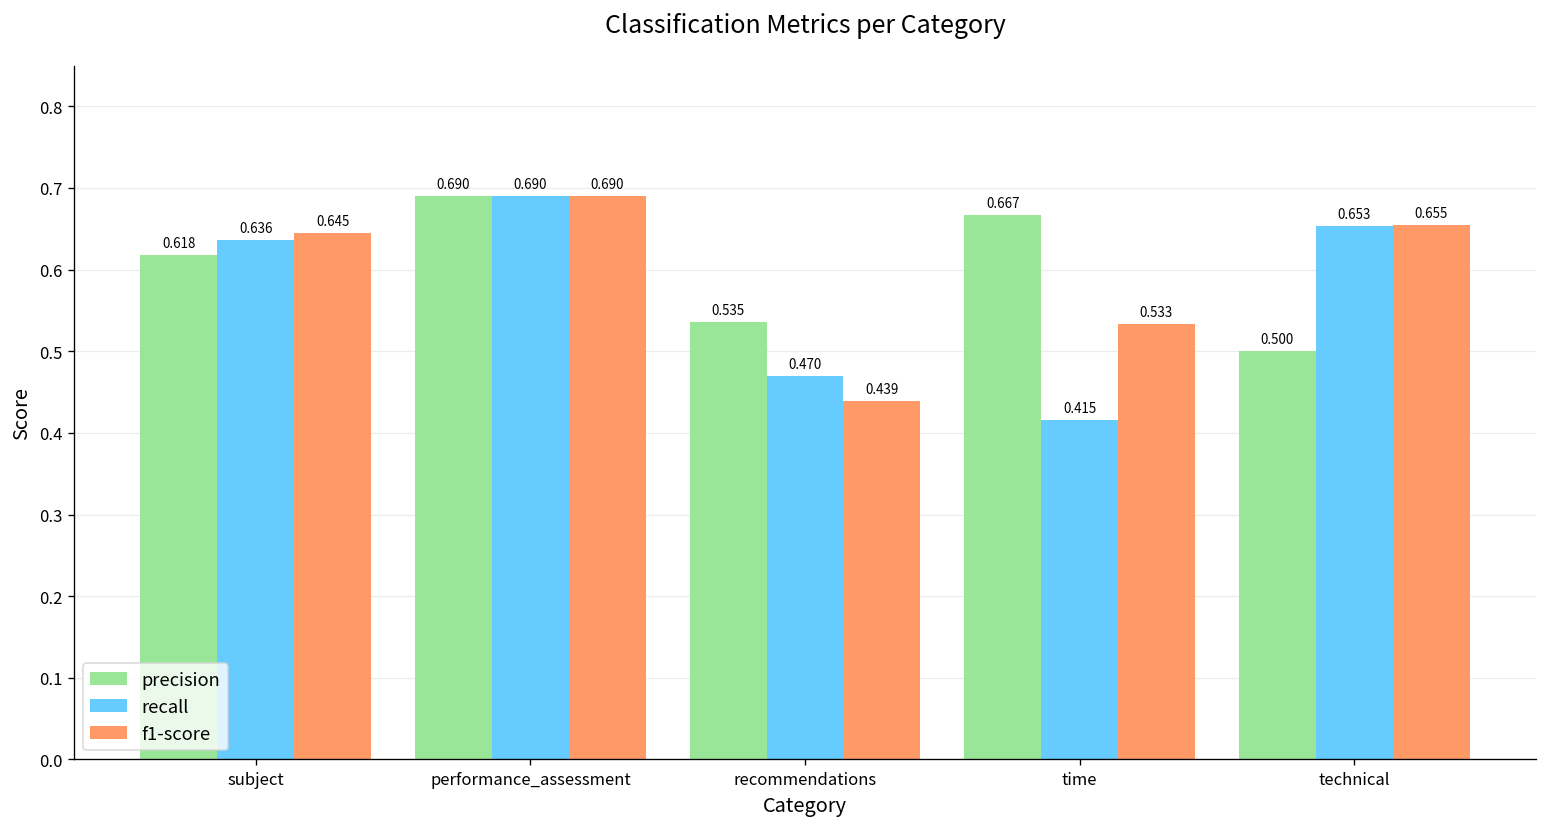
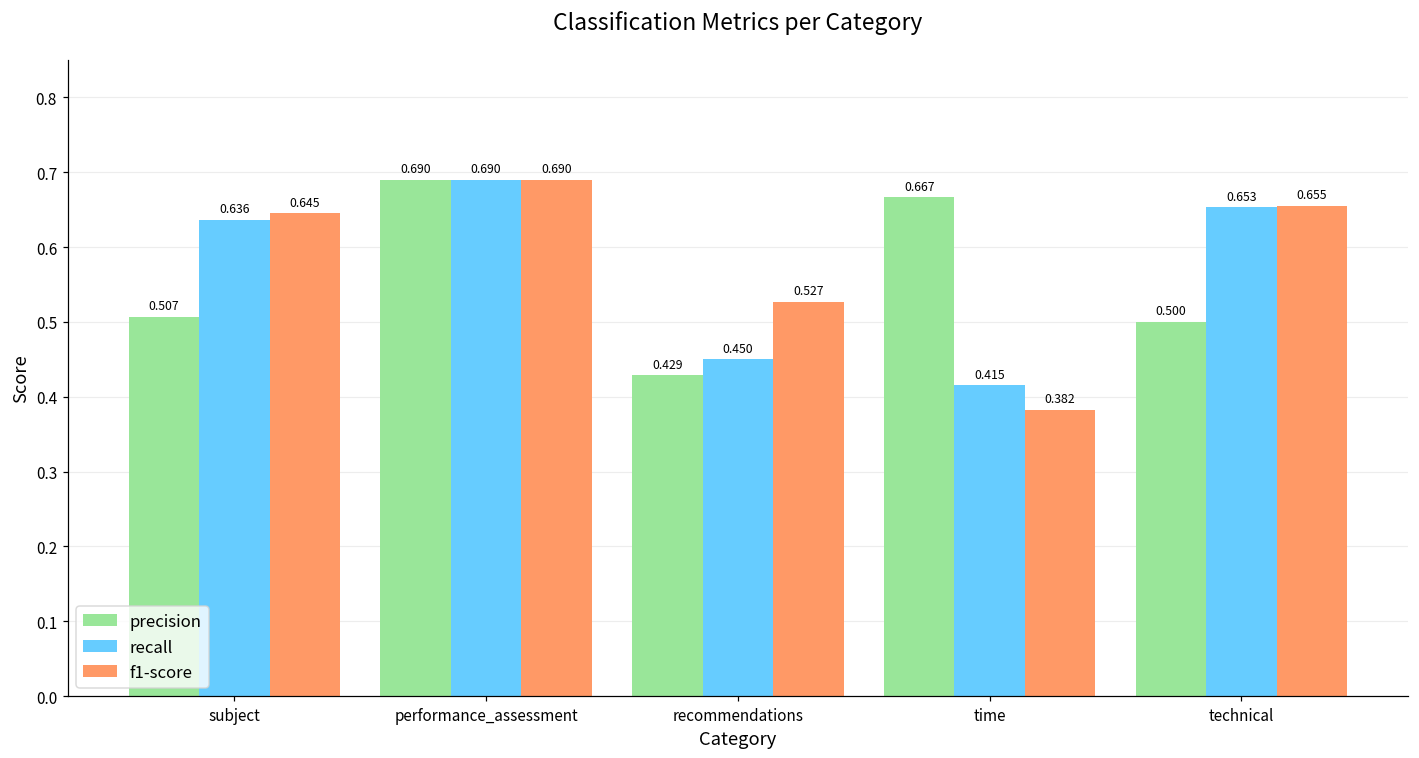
precision, subject: 0.618 -> 0.507
precision, recommendations: 0.535 -> 0.429
recall, recommendations: 0.470 -> 0.450
f1-score, recommendations: 0.439 -> 0.527
f1-score, time: 0.533 -> 0.382
